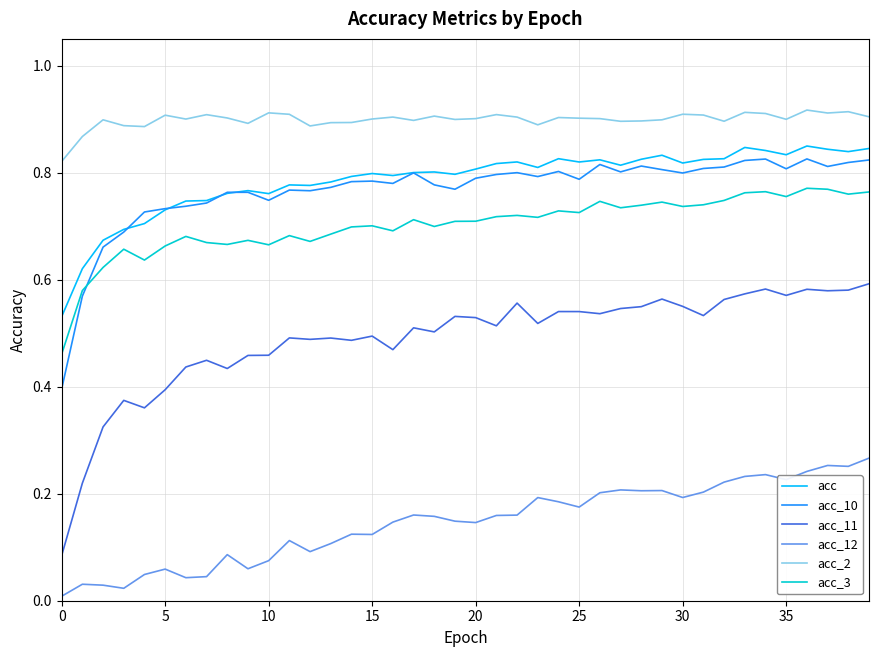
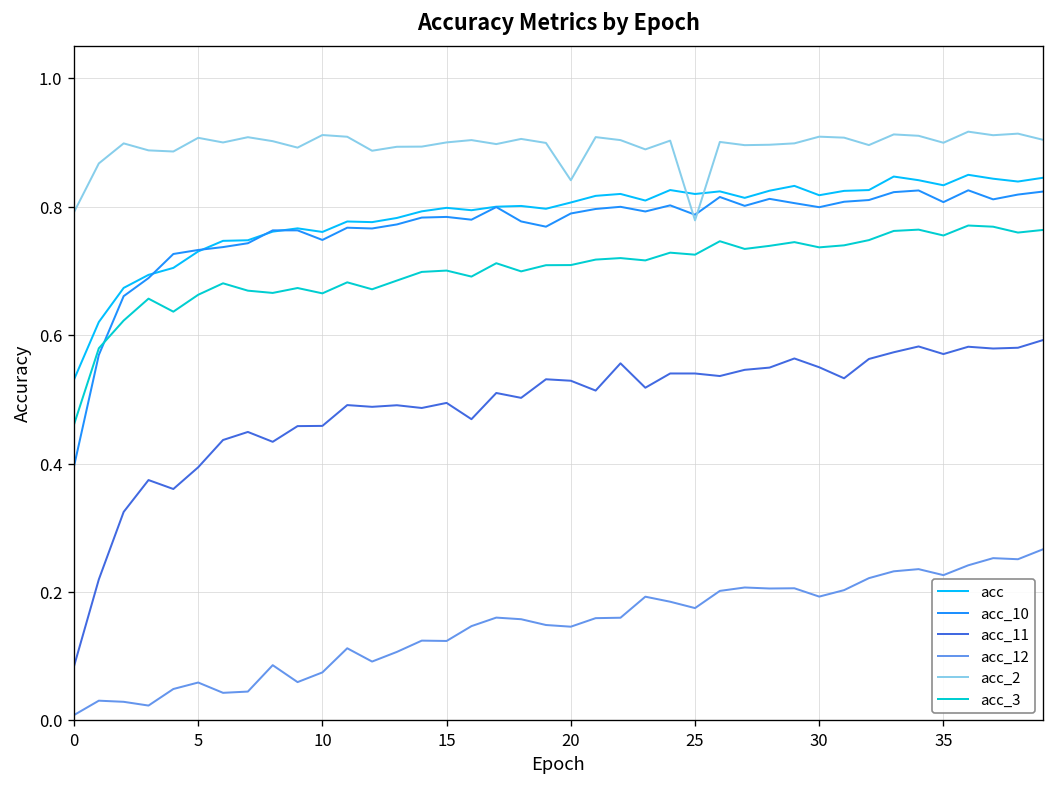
acc_2, 0: 0.82 -> 0.79
acc_2, 20: 0.90 -> 0.84
acc_2, 25: 0.90 -> 0.78
